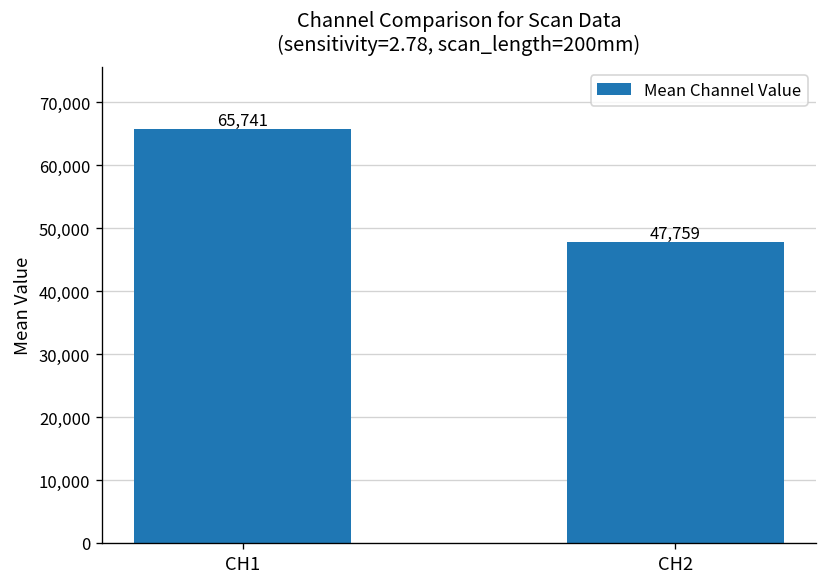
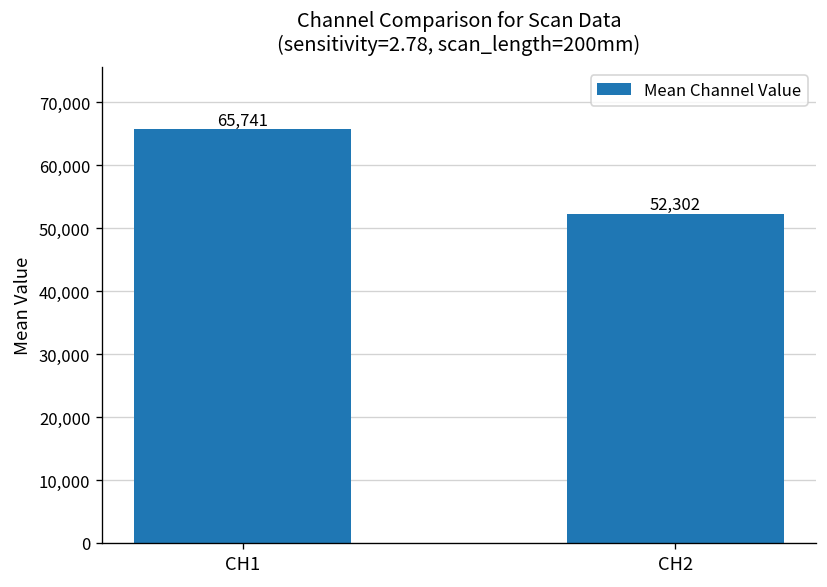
CH2: 47,759 -> 52,302
